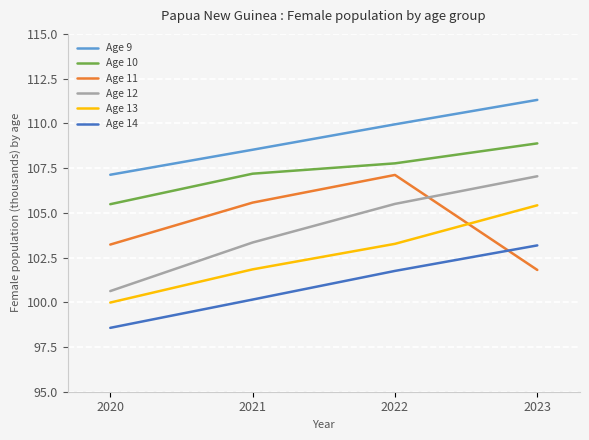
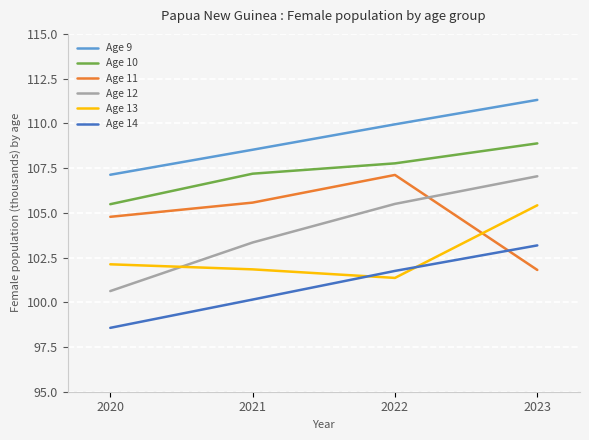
Age 11, 2020: 103.2 -> 104.8
Age 13, 2020: 100.0 -> 102.1
Age 13, 2022: 103.3 -> 101.4
